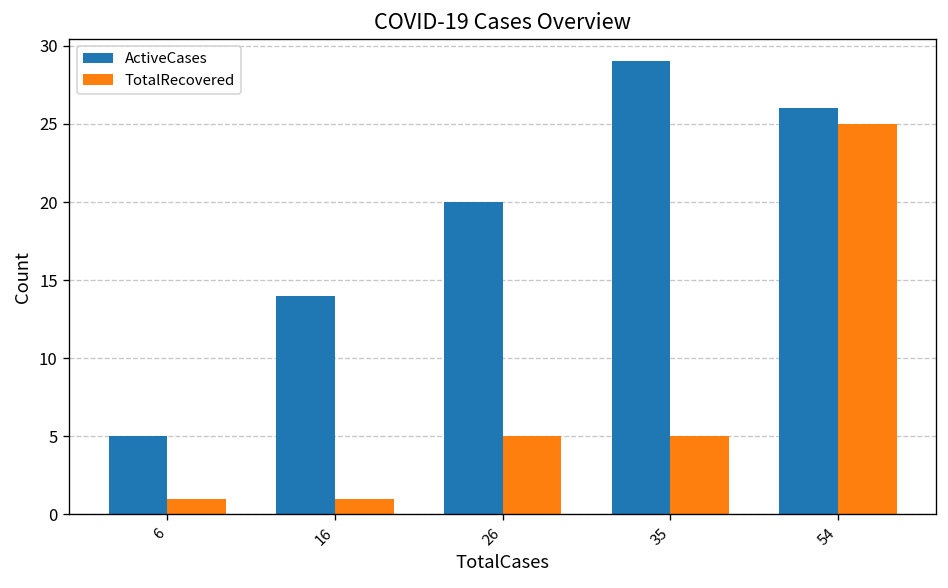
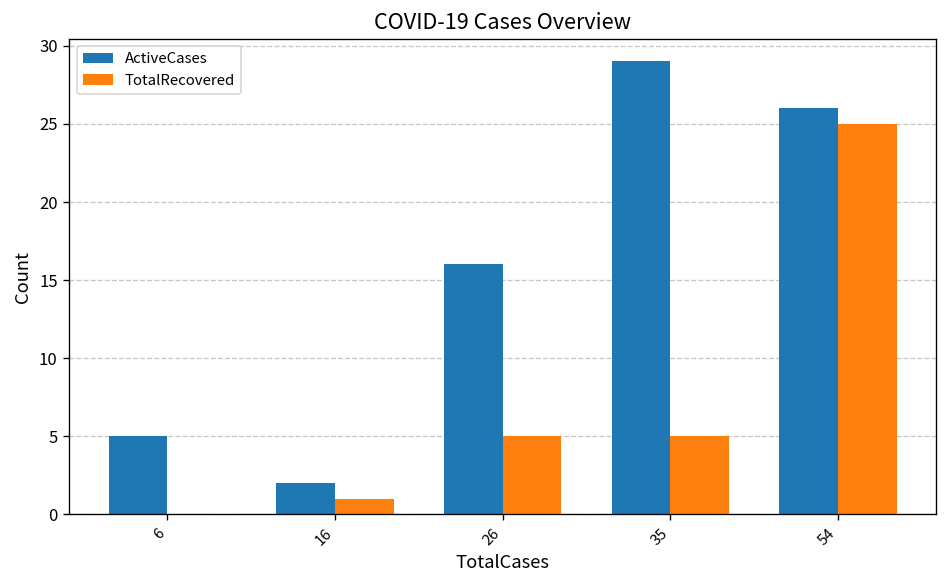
TotalRecovered, 6: 1 -> 0
ActiveCases, 16: 14 -> 2
ActiveCases, 26: 20 -> 16
